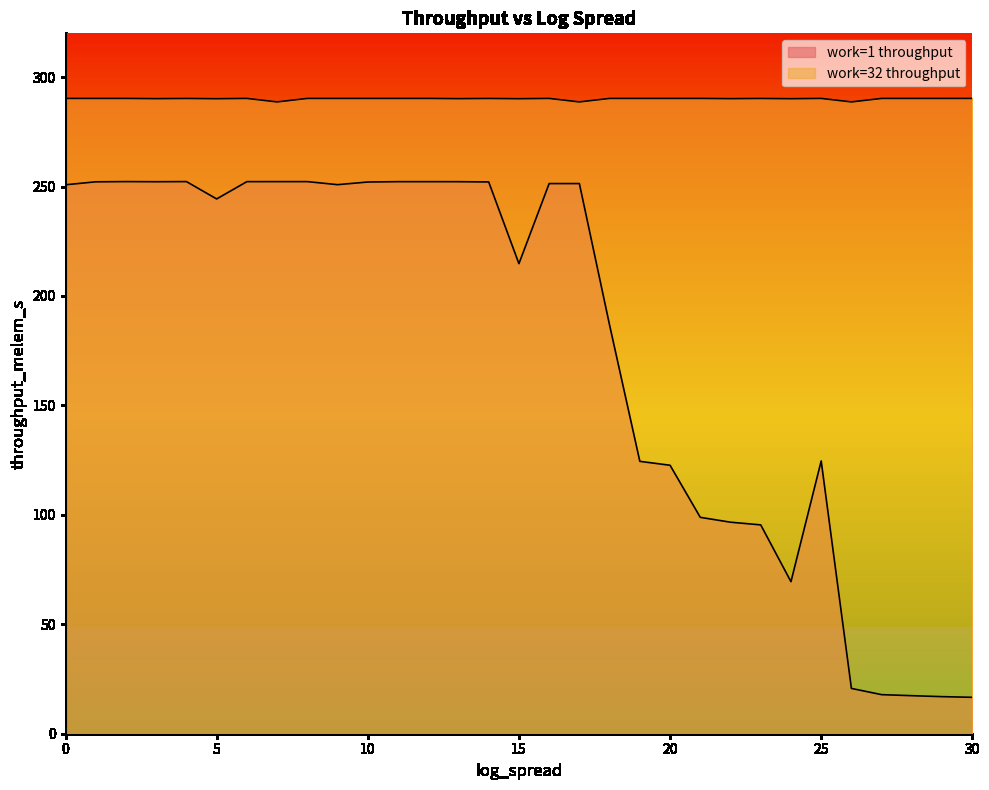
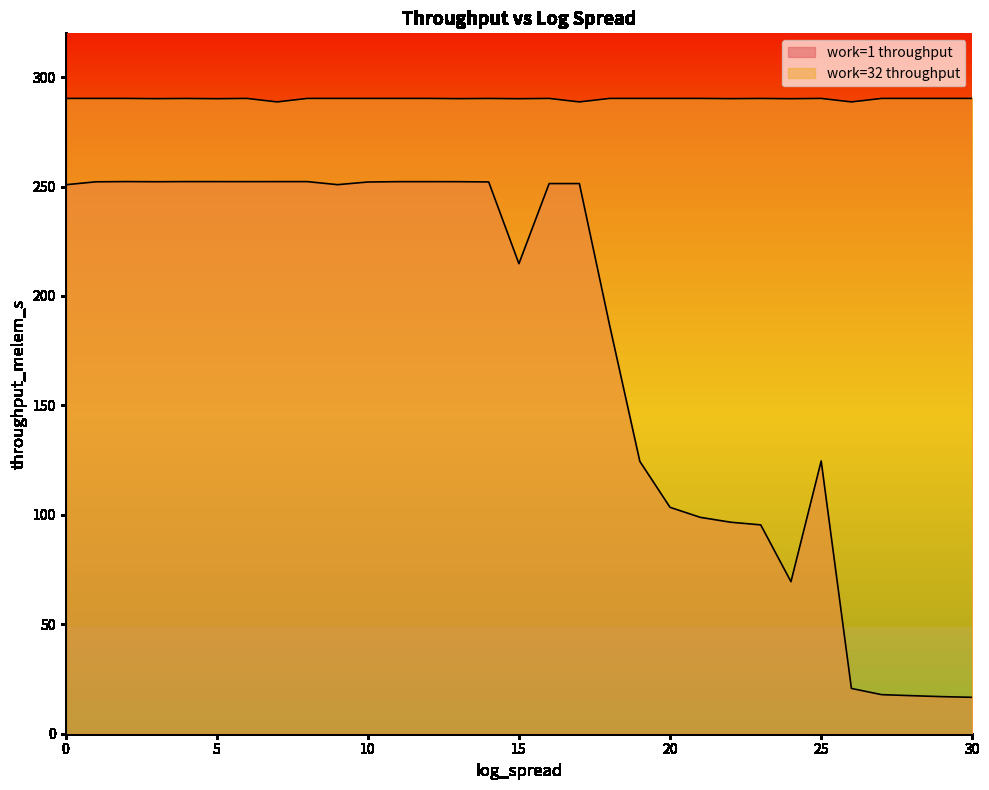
work=1 throughput, 5: 244 -> 252
work=1 throughput, 20: 123 -> 103
